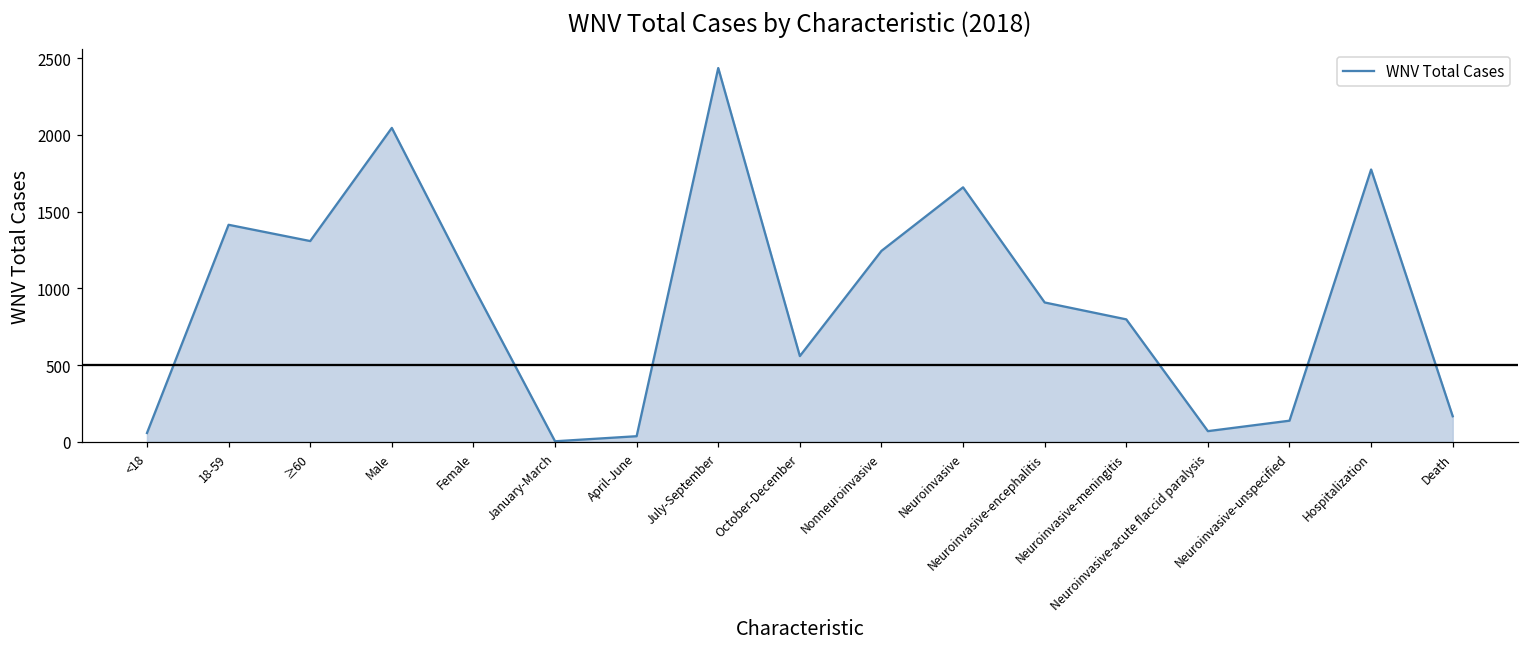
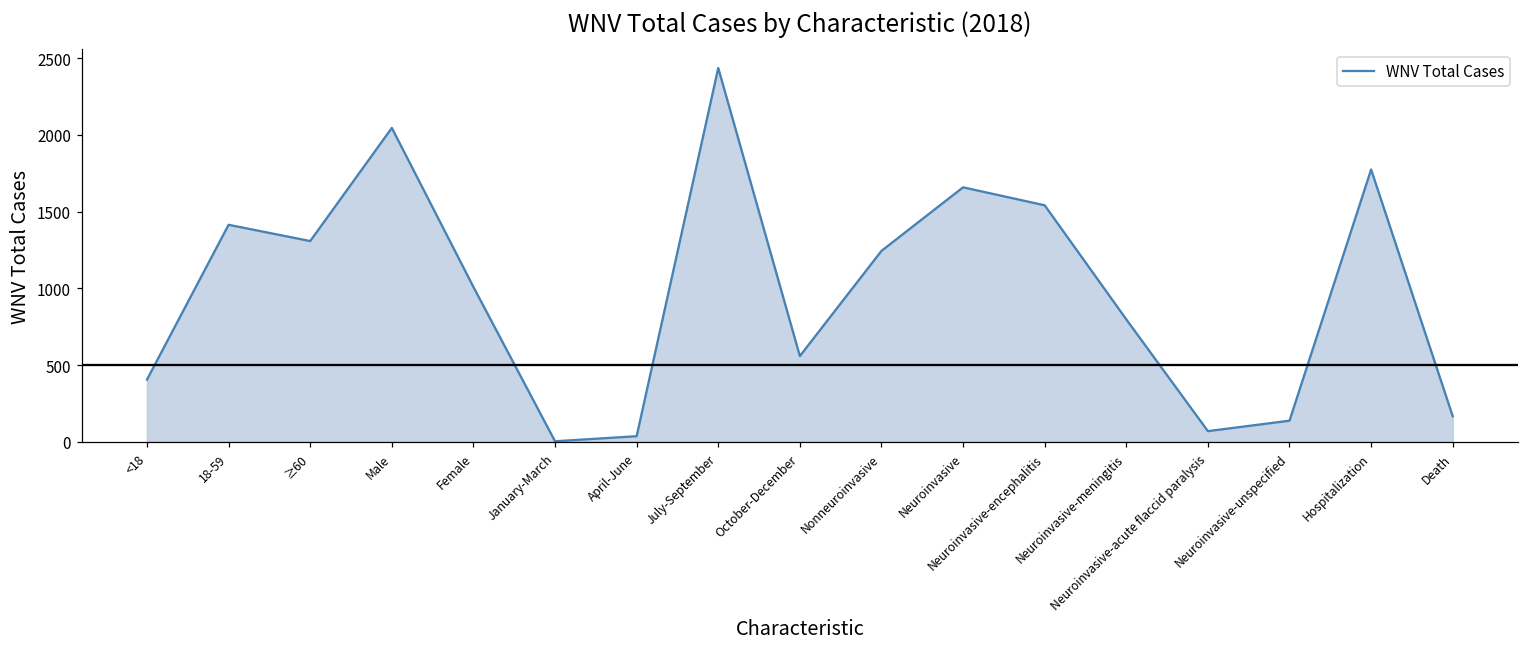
<18: 60 -> 410
Neuroinvasive-encephalitis: 910 -> 1540
